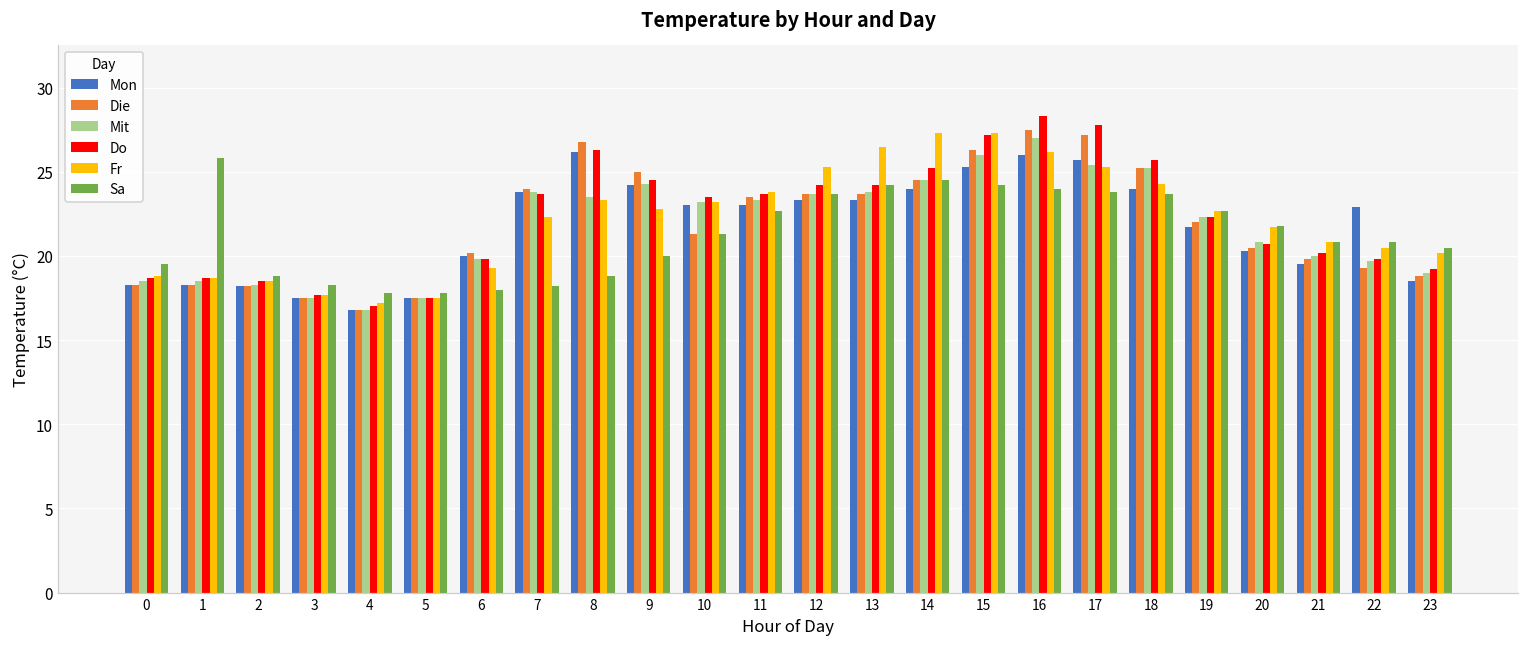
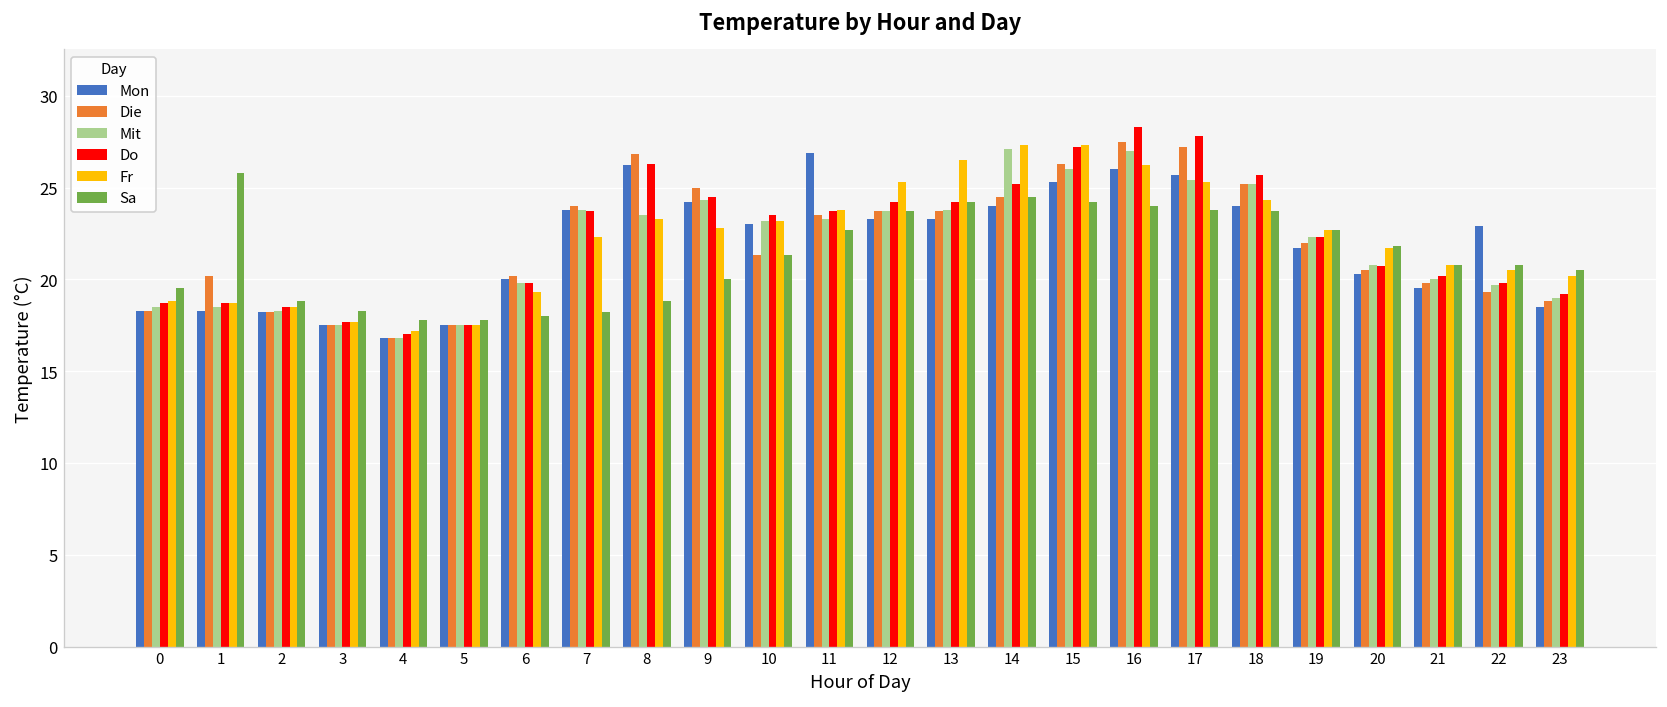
Die, 1: 18.3 -> 20.2
Mon, 11: 23.0 -> 26.9
Mit, 14: 24.5 -> 27.1
